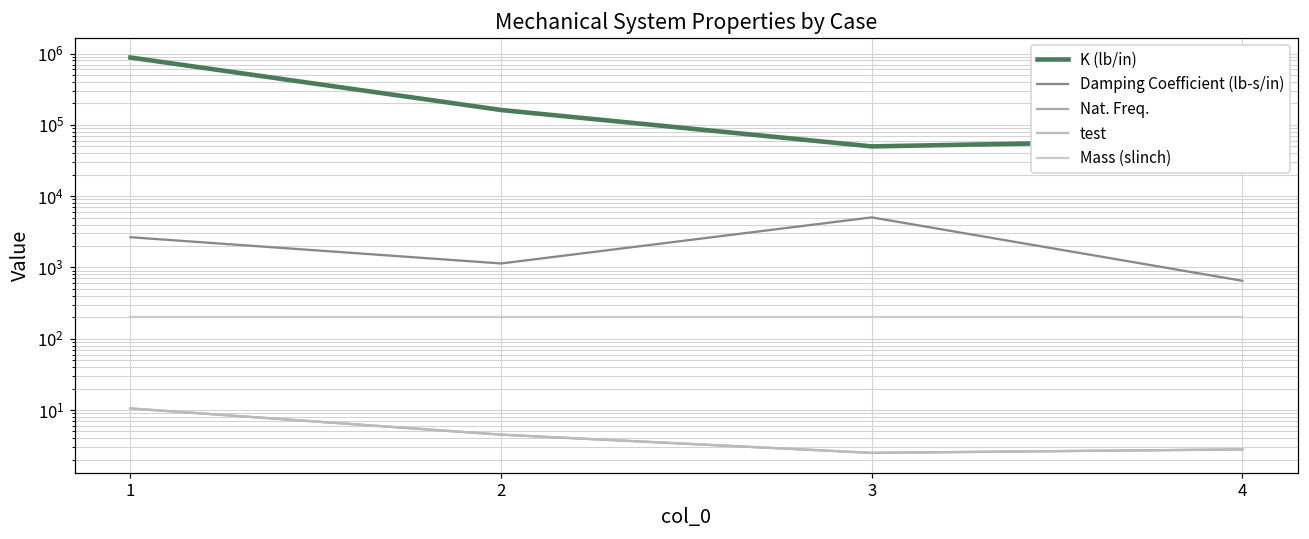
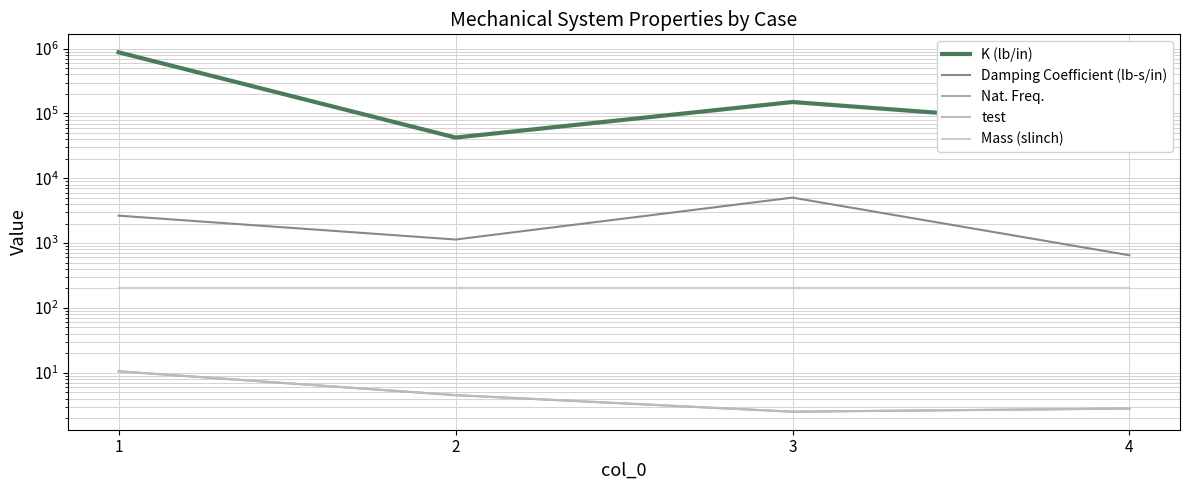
K (lb/in), 2: 160000 -> 40000
K (lb/in), 3: 50000 -> 150000
